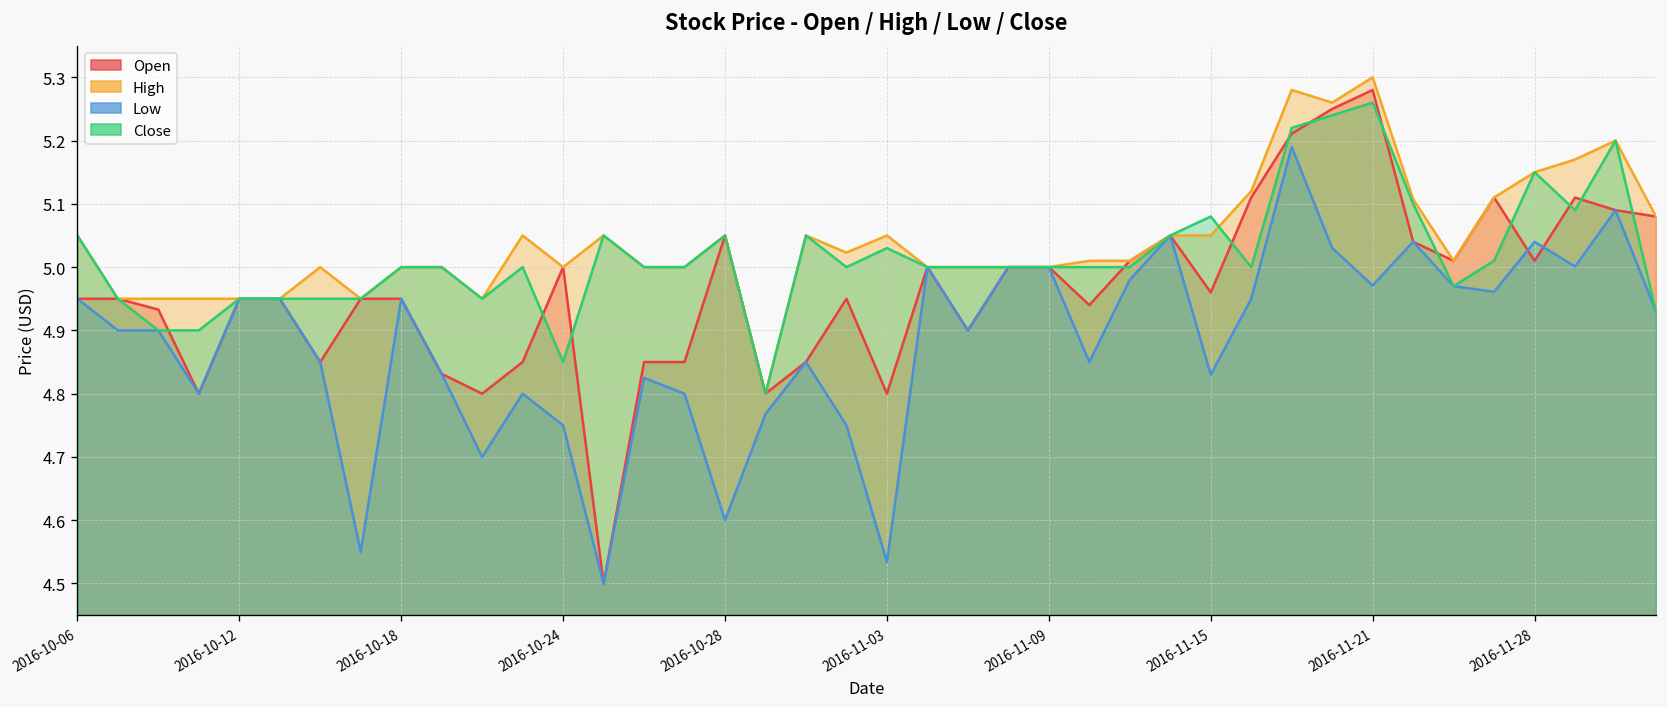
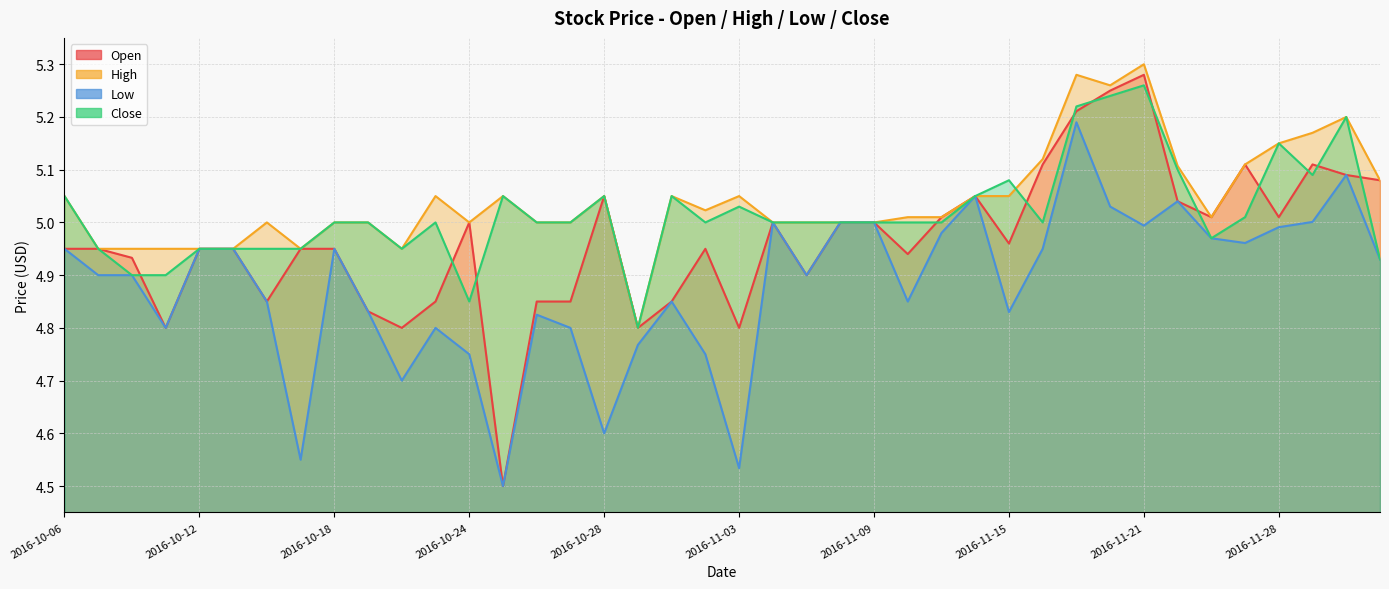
Low, 2016-11-21: 4.97 -> 4.99
Low, 2016-11-28: 5.04 -> 4.99
